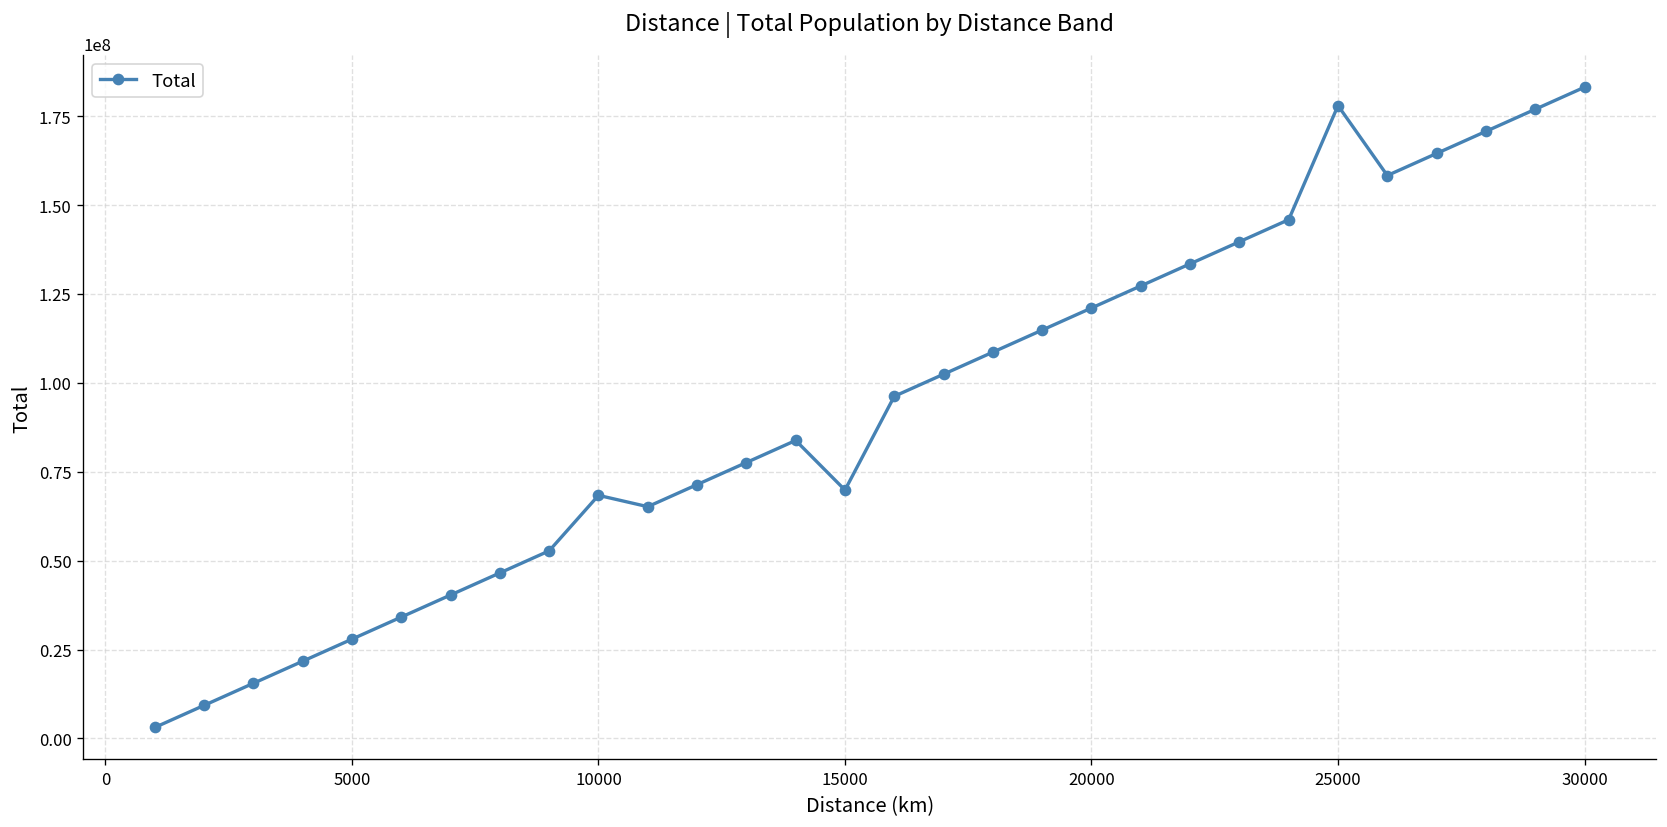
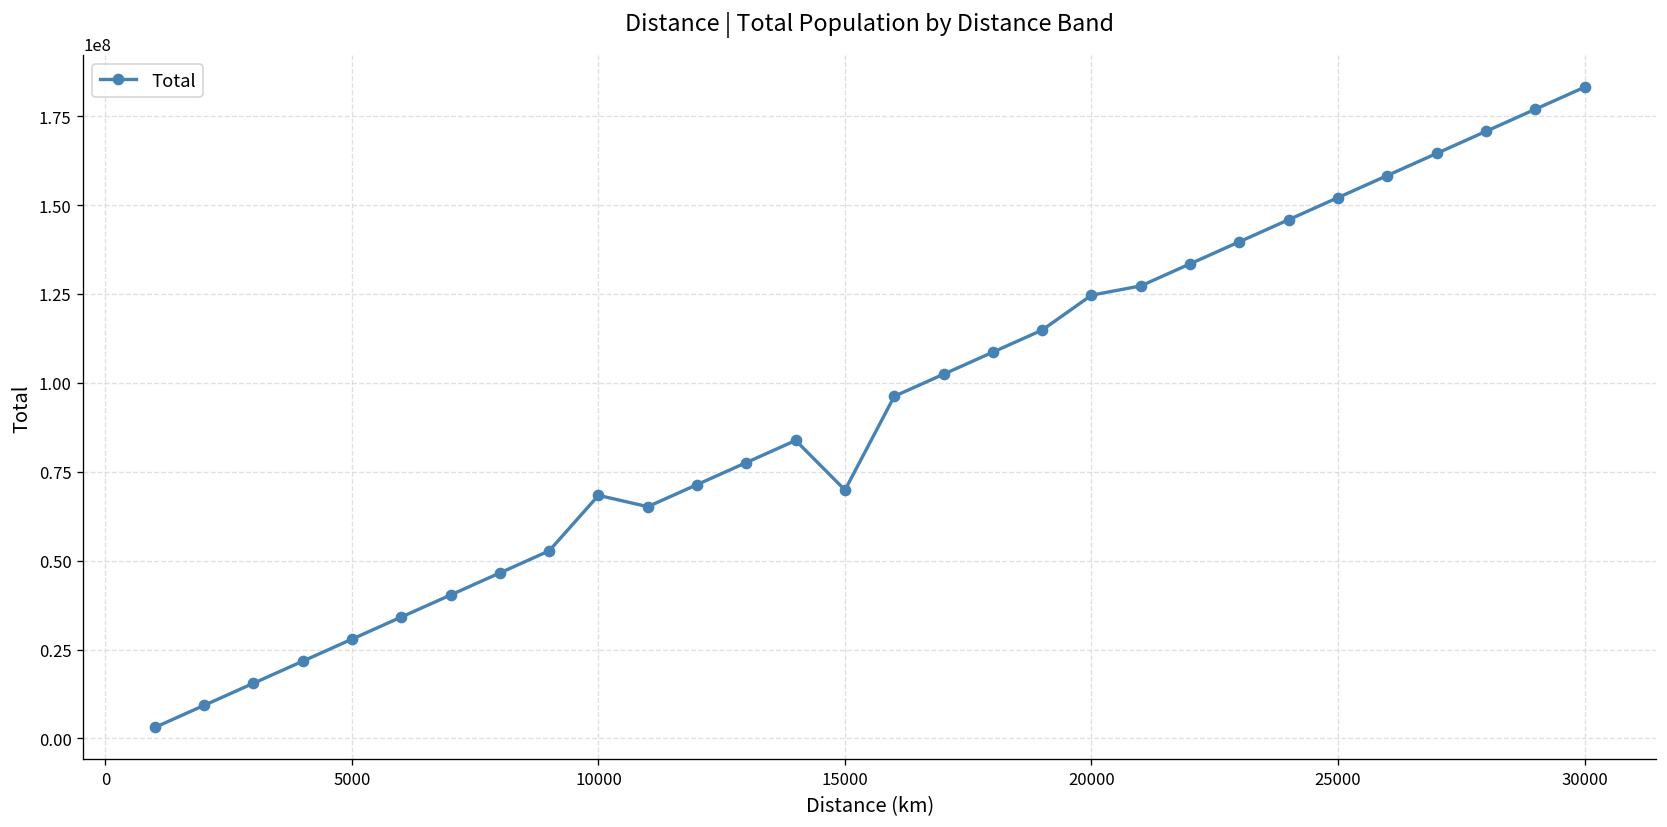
20000: 121000000 -> 125000000
25000: 178000000 -> 152000000
